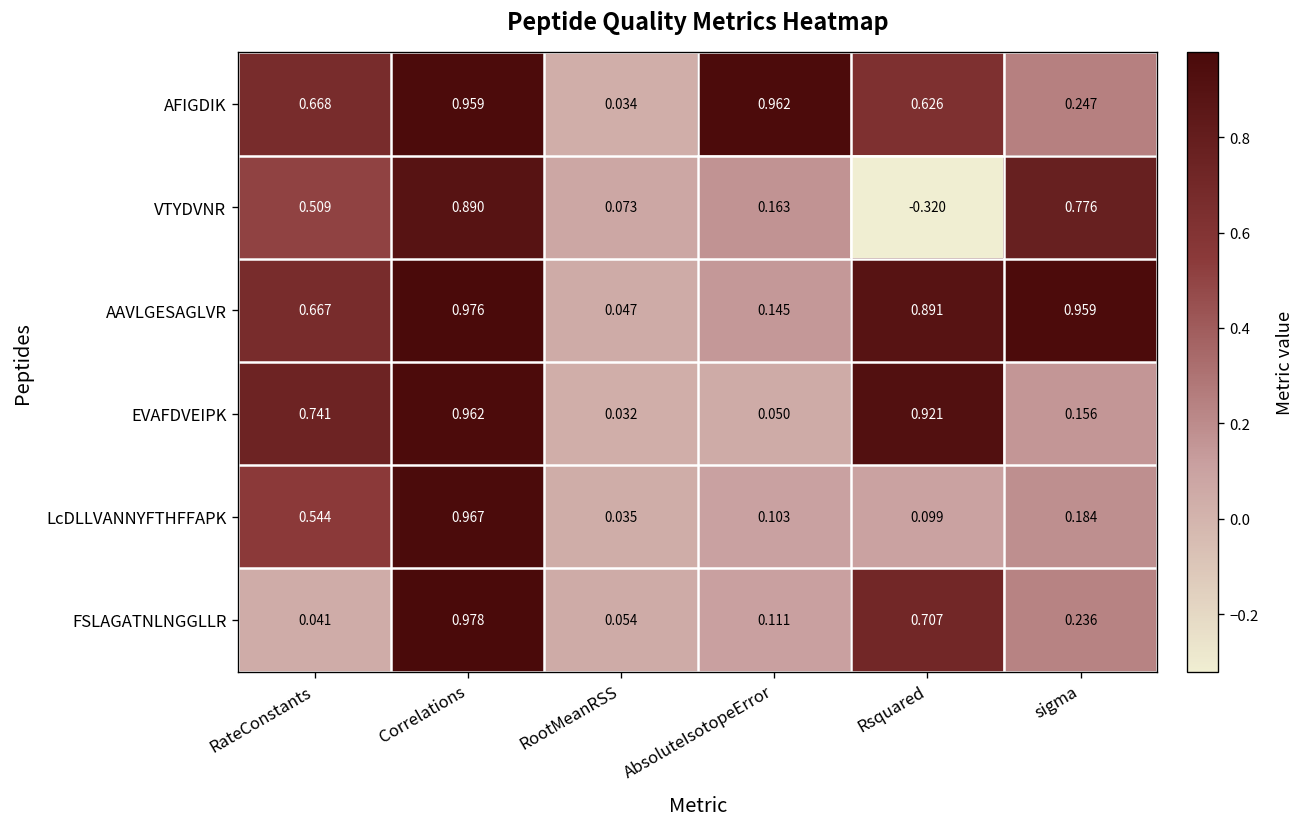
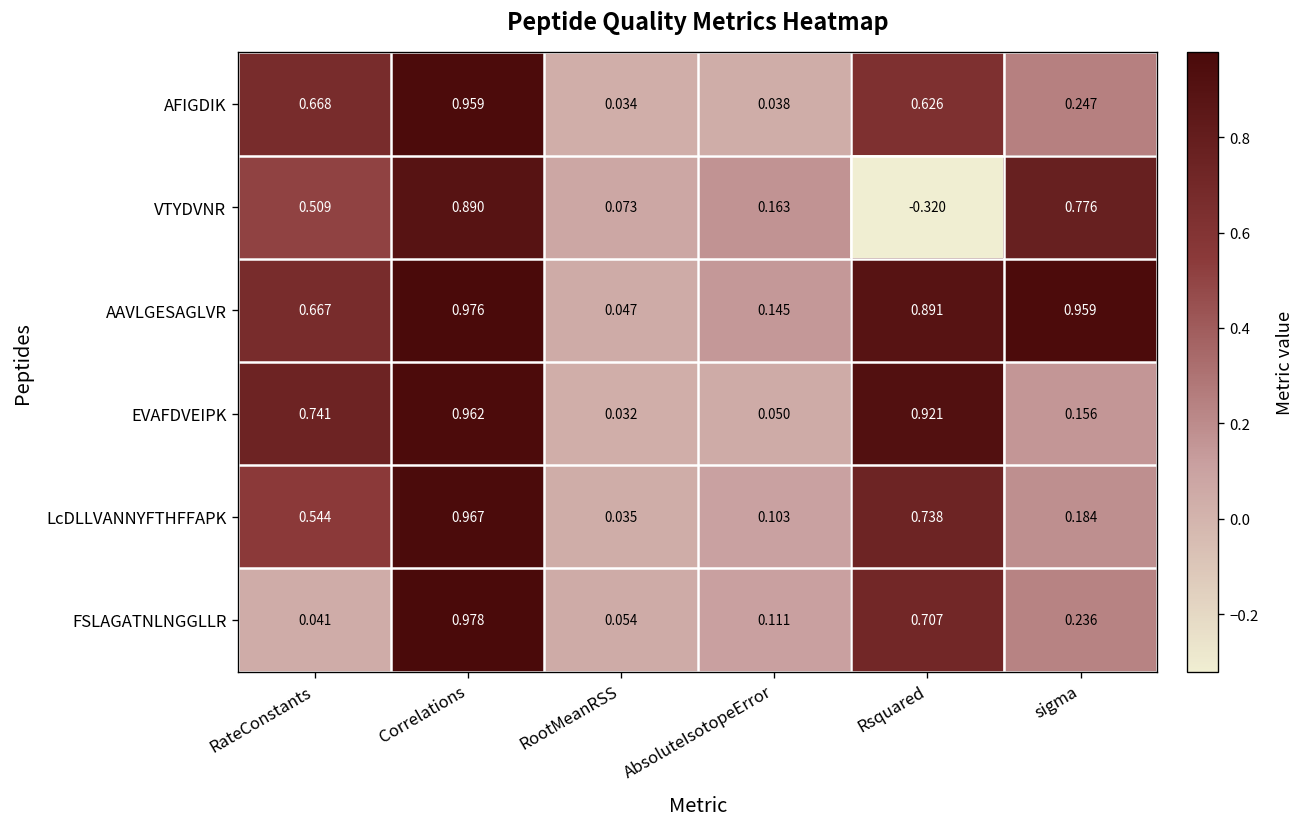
AFIGDIK, AbsoluteIsotopeError: 0.962 -> 0.038
LcDLLVANNYFTHFFAPK, Rsquared: 0.099 -> 0.738
